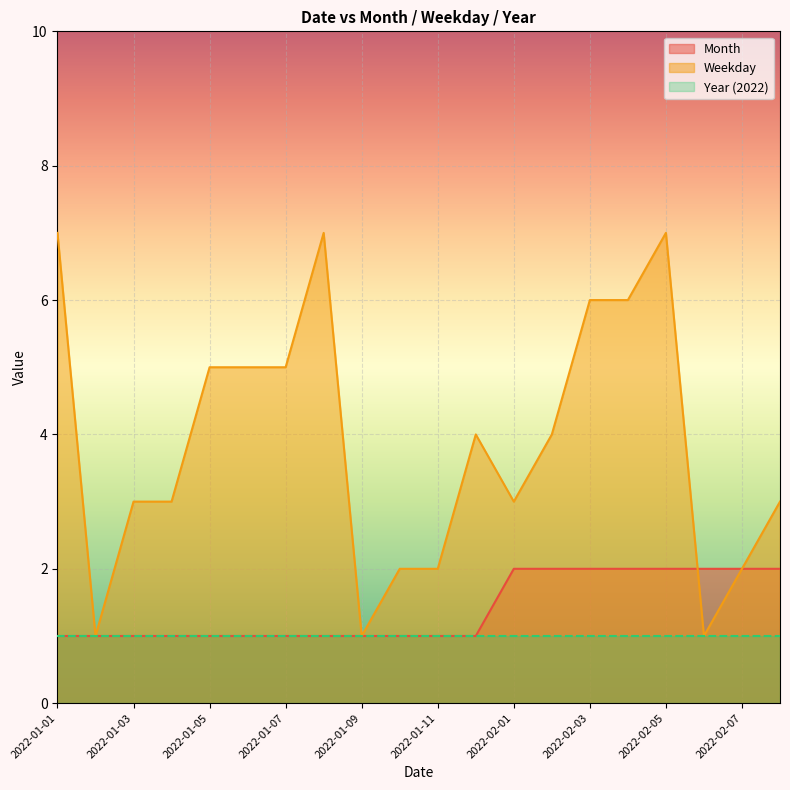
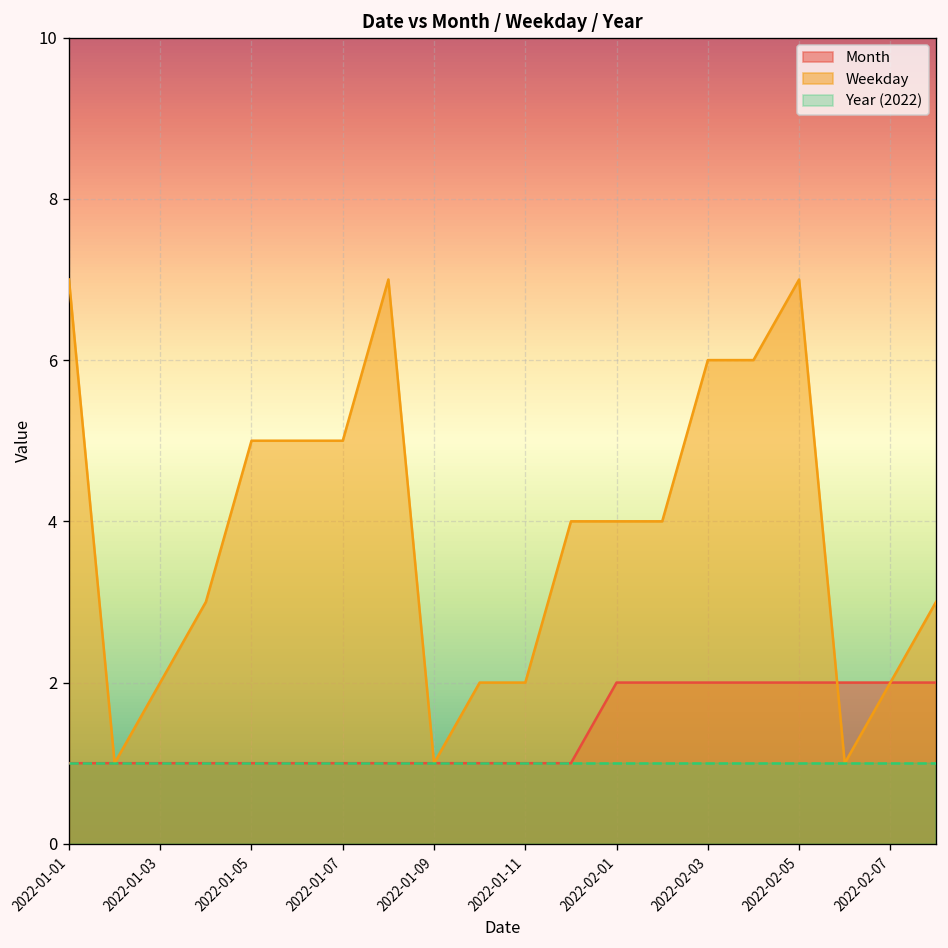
Weekday, 2022-01-03: 3 -> 2
Weekday, 2022-02-01: 3 -> 4
